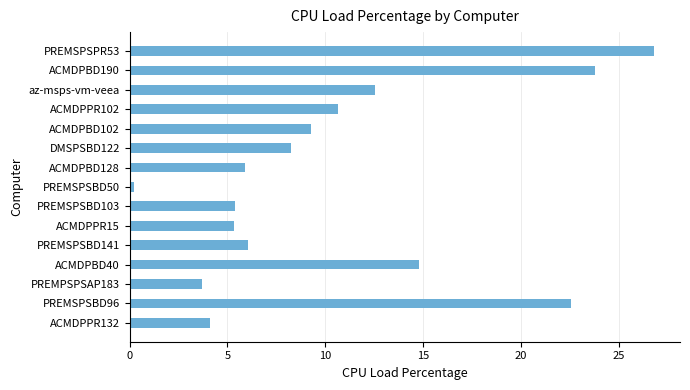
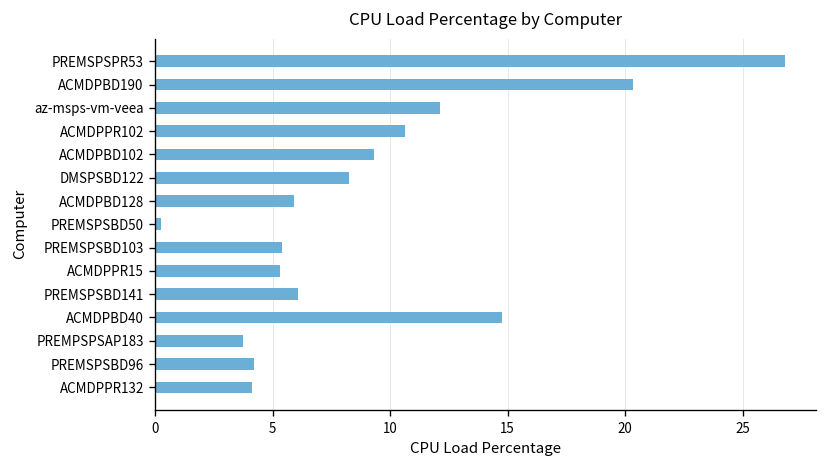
ACMDPBD190: 23.8 -> 20.3
az-msps-vm-veea: 12.6 -> 12.1
PREMSPSBD96: 22.5 -> 4.2
